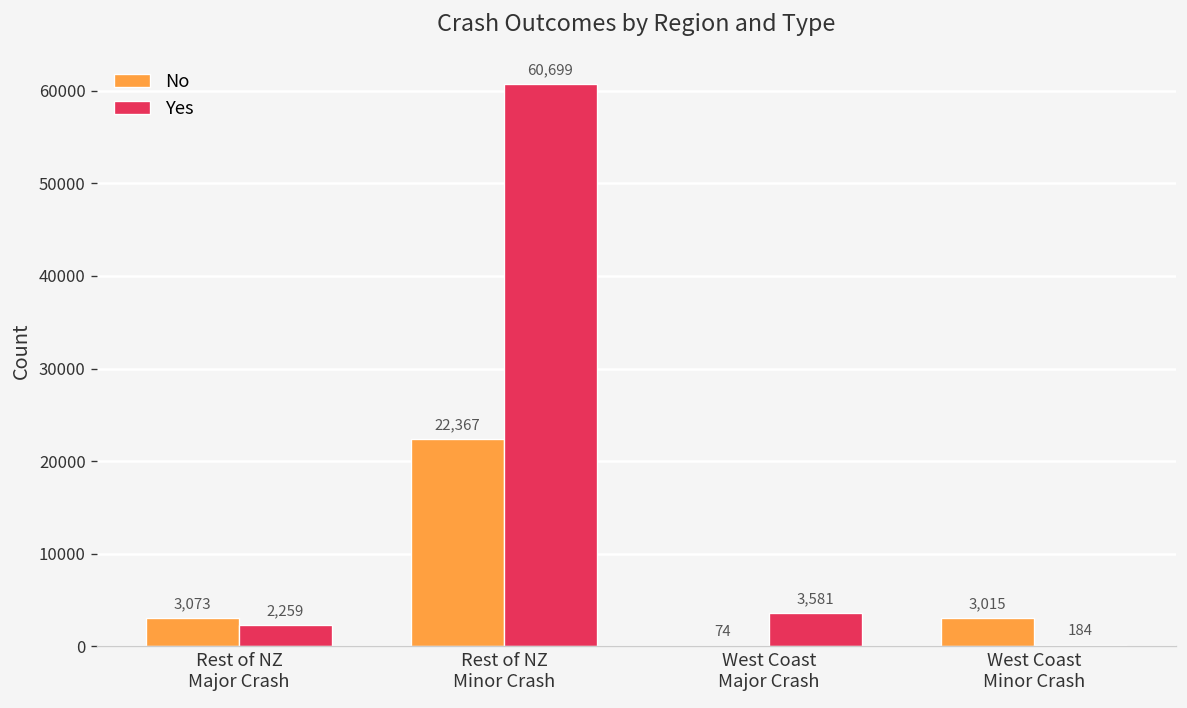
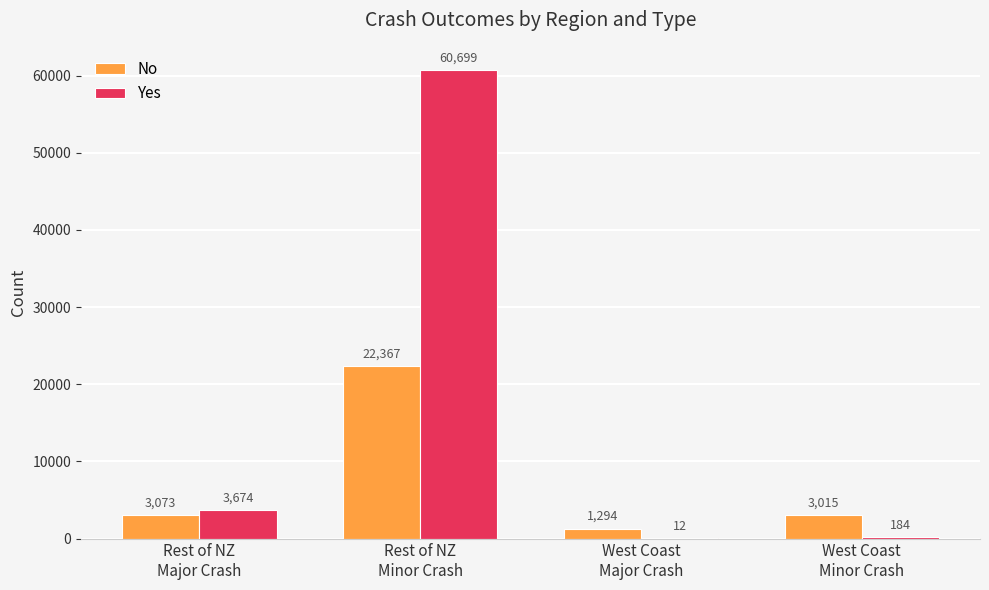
Yes, Rest of NZ Major Crash: 2,259 -> 3,674
No, West Coast Major Crash: 74 -> 1,294
Yes, West Coast Major Crash: 3,581 -> 12
